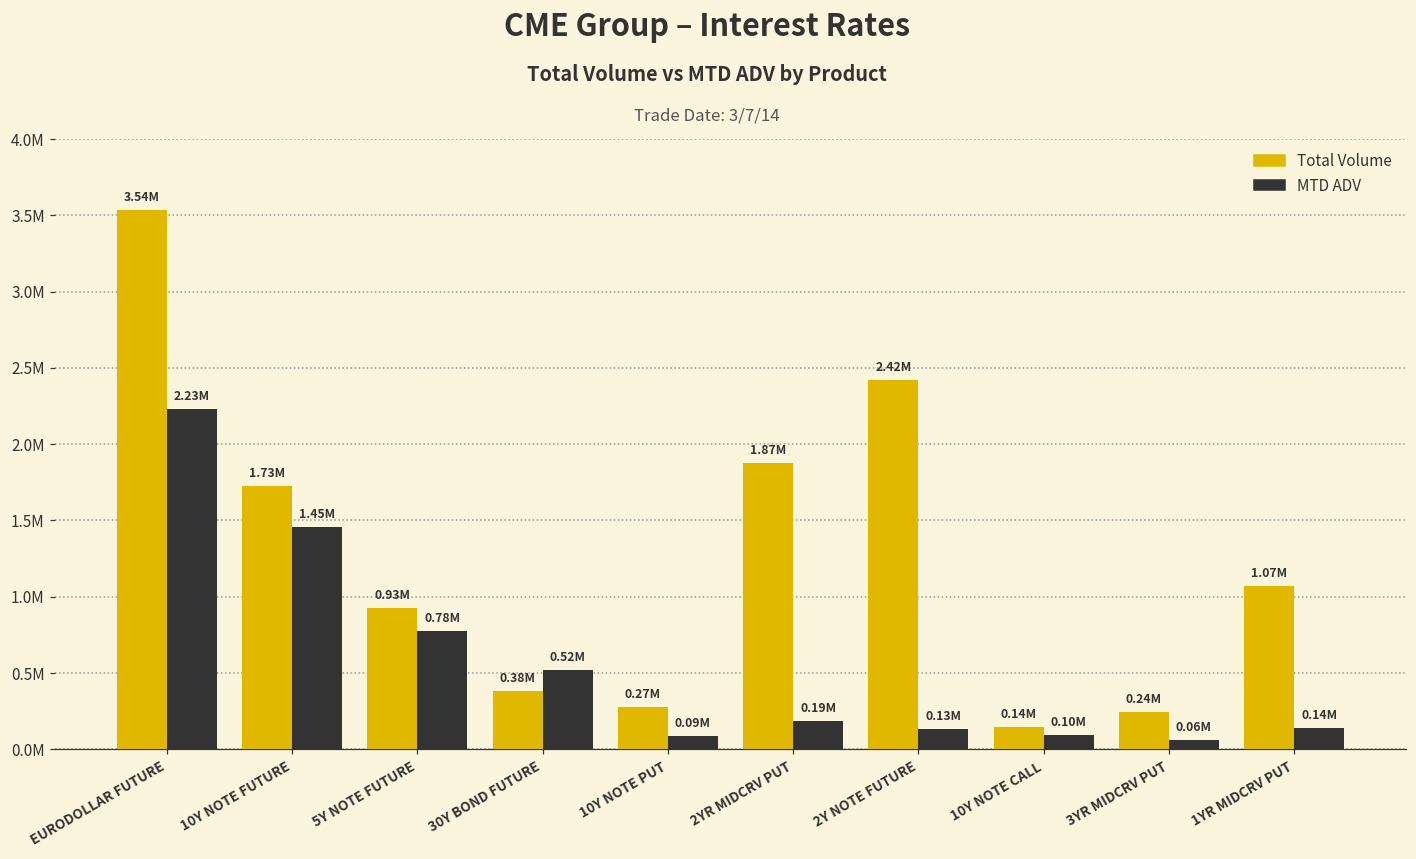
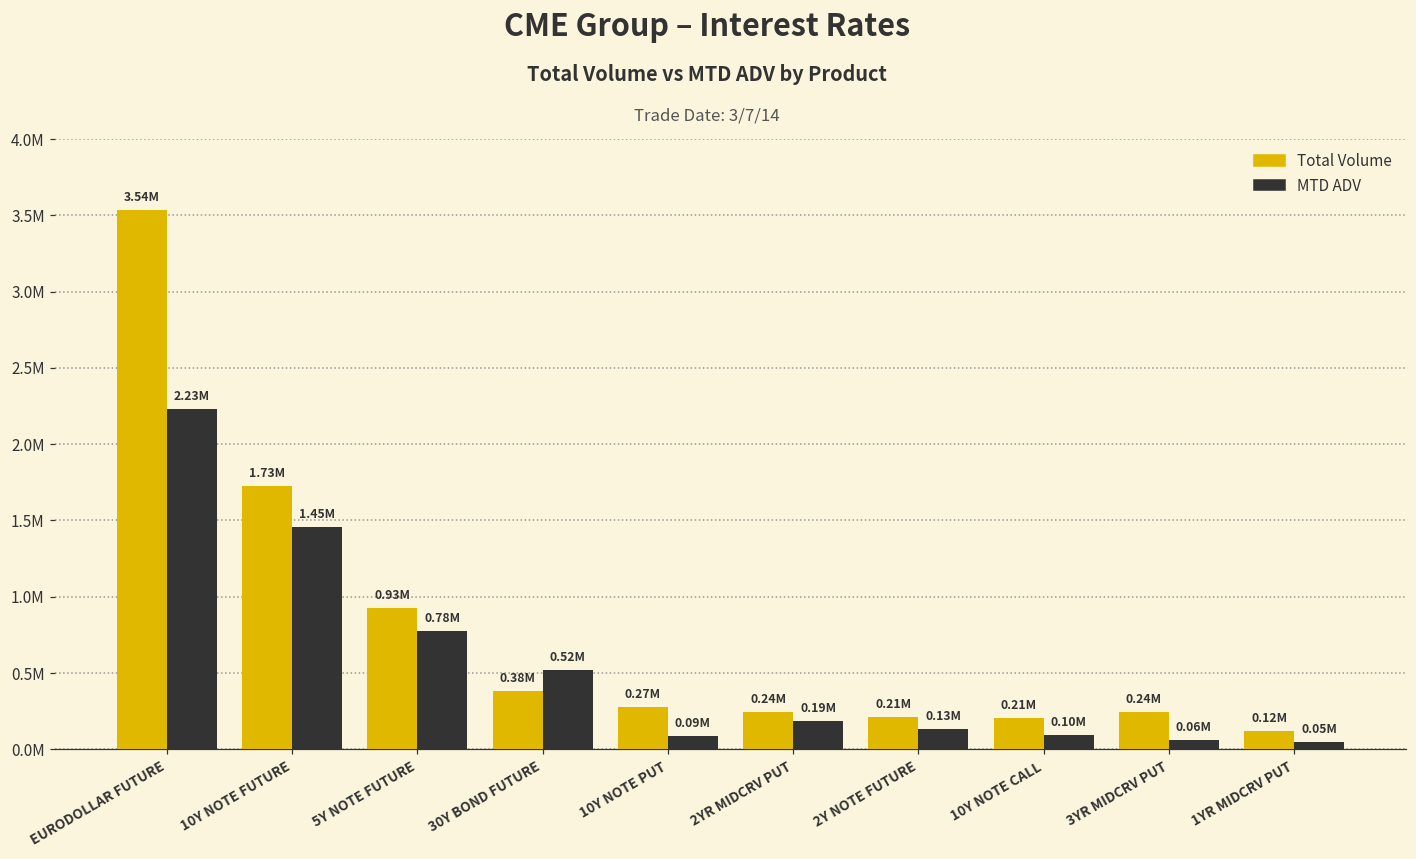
Total Volume, 2YR MIDCRV PUT: 1.87M -> 0.24M
Total Volume, 2Y NOTE FUTURE: 2.42M -> 0.21M
Total Volume, 10Y NOTE CALL: 0.14M -> 0.21M
Total Volume, 1YR MIDCRV PUT: 1.07M -> 0.12M
MTD ADV, 1YR MIDCRV PUT: 0.14M -> 0.05M
